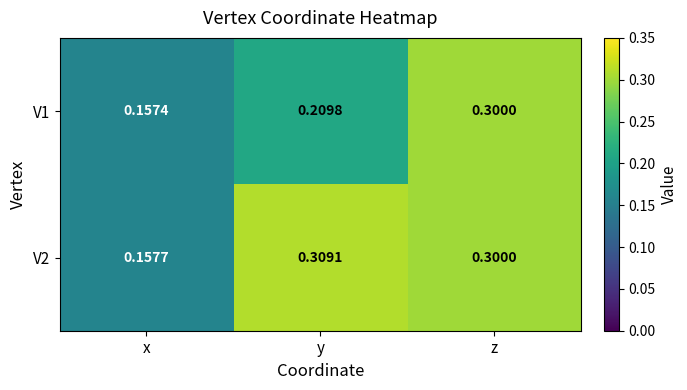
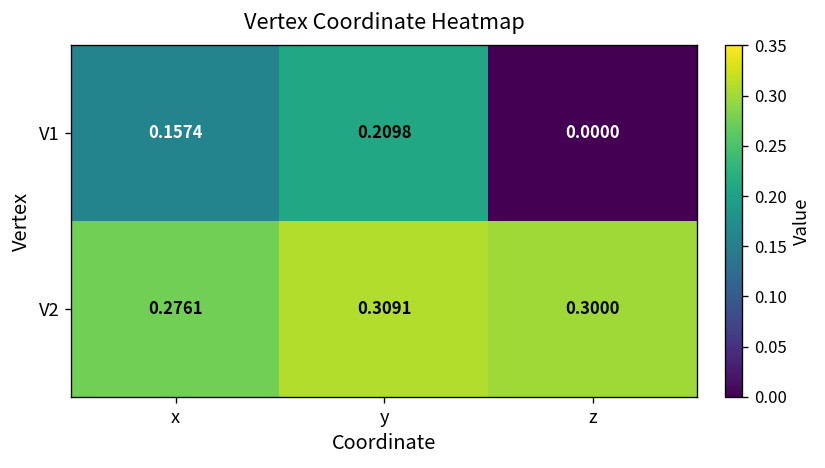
V1, z: 0.3000 -> 0.0000
V2, x: 0.1577 -> 0.2761
